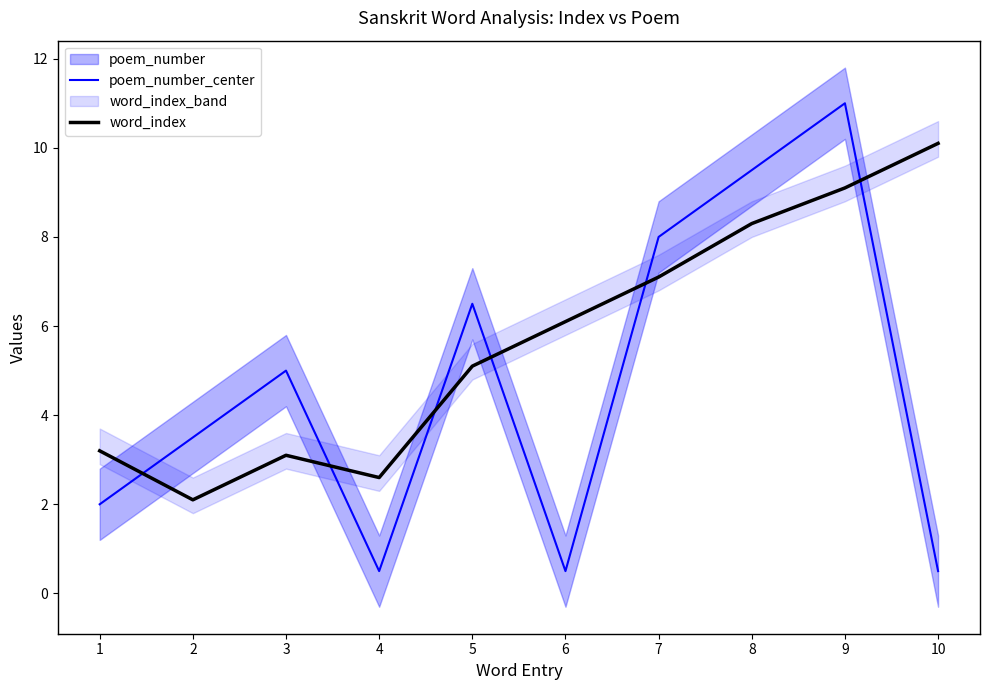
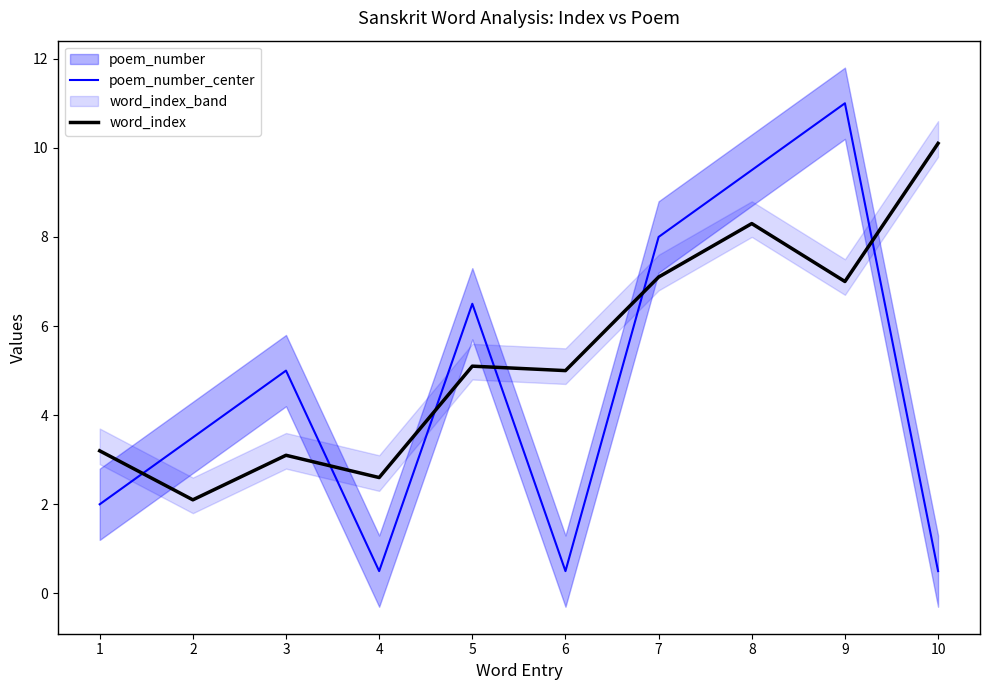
word_index, 6: 6.1 -> 5.0
word_index, 9: 9.1 -> 7.0
